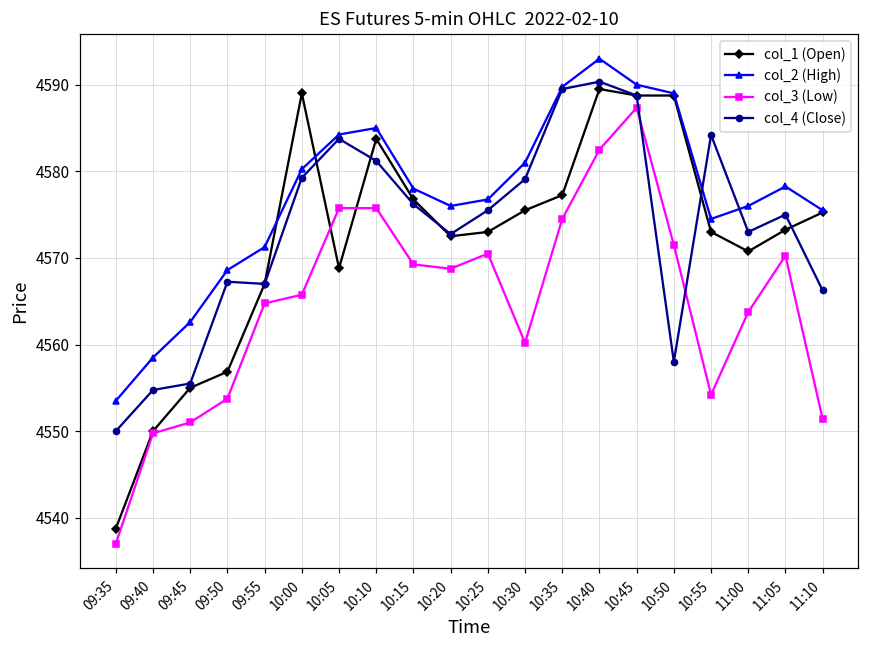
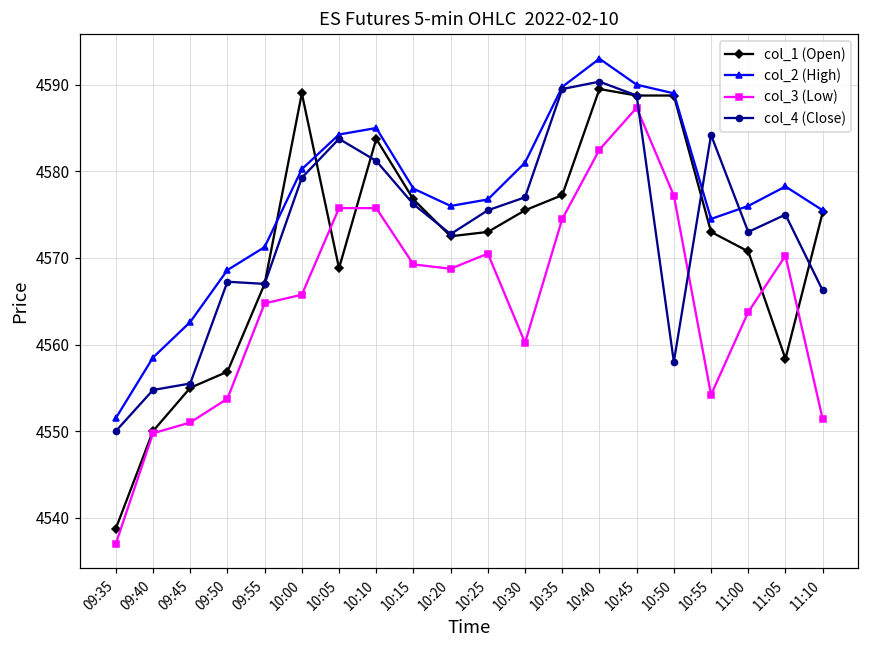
col_2 (High), 09:35: 4554 -> 4552
col_4 (Close), 10:30: 4579 -> 4577
col_3 (Low), 10:50: 4572 -> 4577
col_1 (Open), 11:05: 4573 -> 4558
